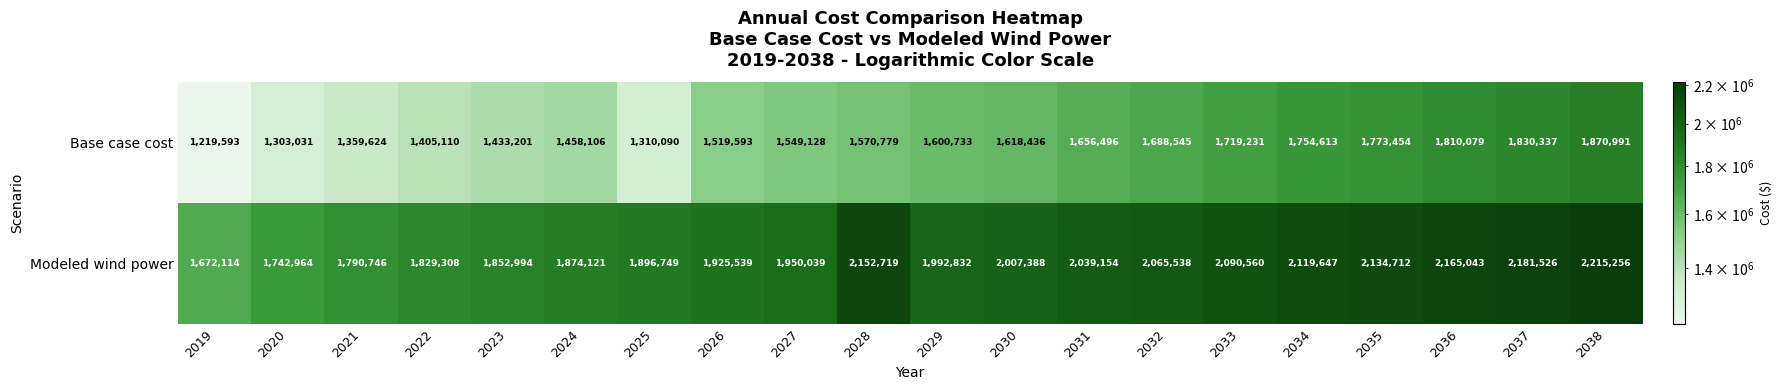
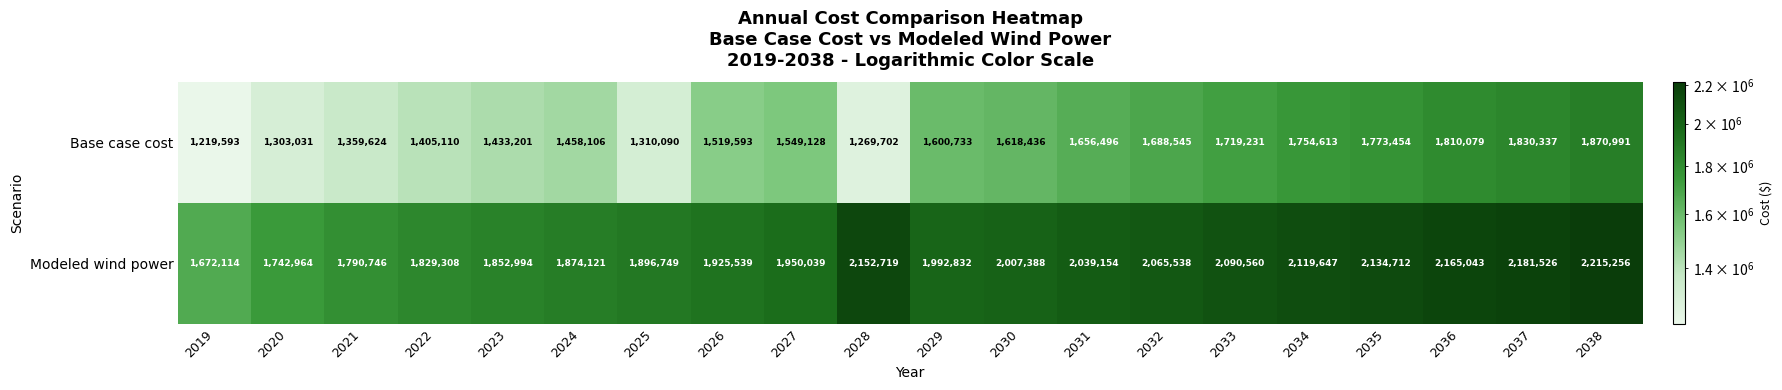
Base case cost, 2028: 1,570,779 -> 1,269,702
